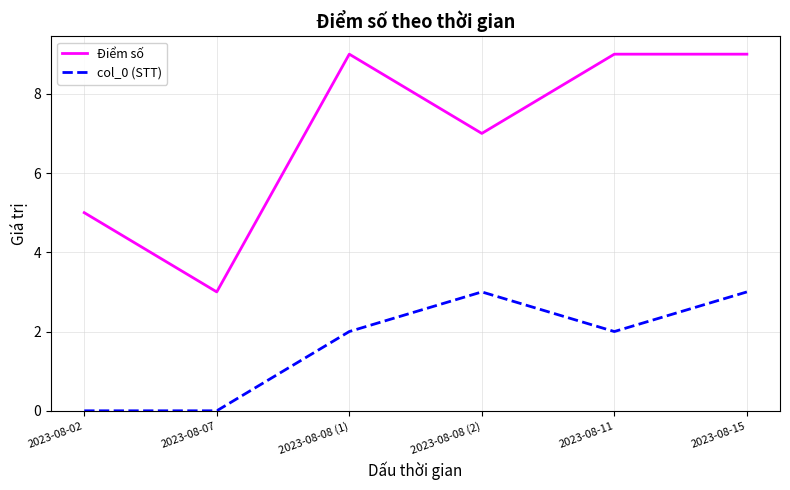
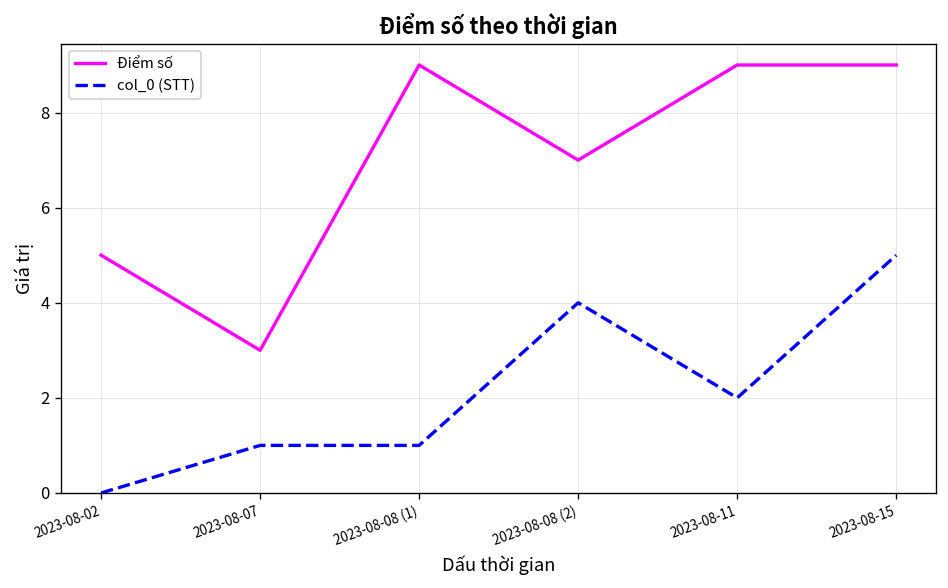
col_0 (STT), 2023-08-07: 0 -> 1
col_0 (STT), 2023-08-08 (1): 2 -> 1
col_0 (STT), 2023-08-08 (2): 3 -> 4
col_0 (STT), 2023-08-15: 3 -> 5
